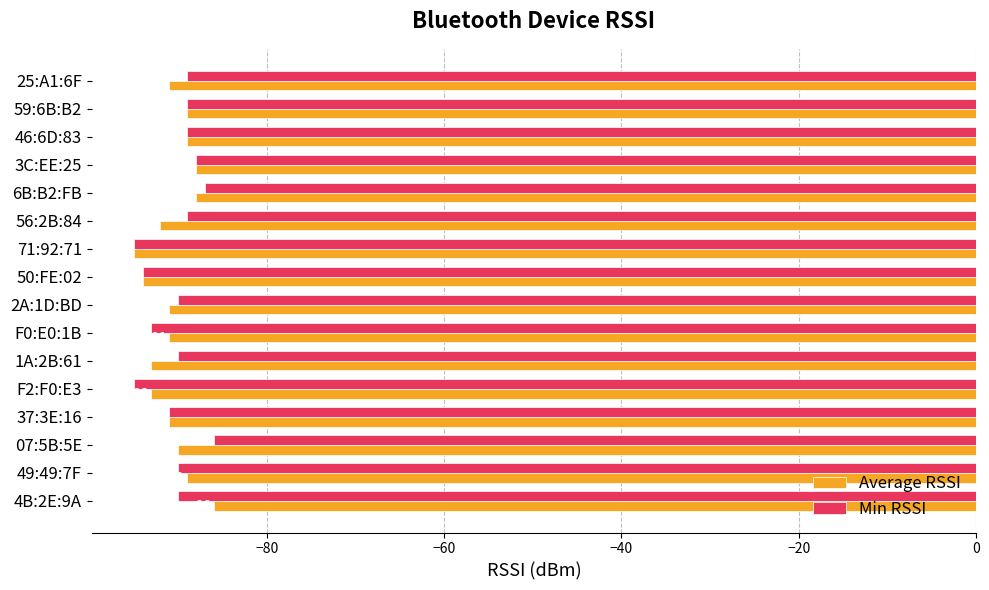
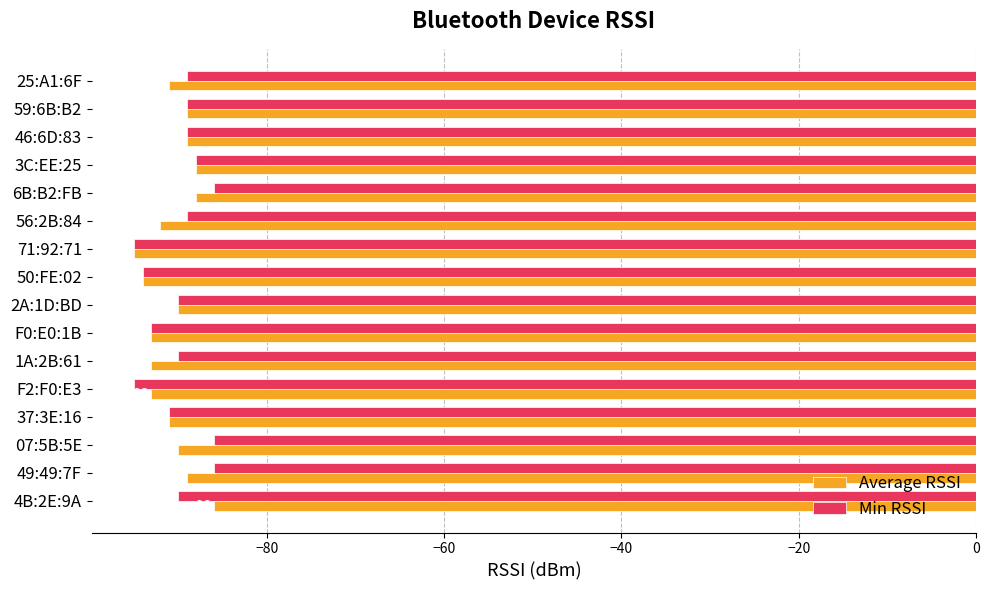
Min RSSI, 6B:B2:FB: -87 -> -86
Average RSSI, 2A:1D:BD: -91 -> -90
Average RSSI, F0:E0:1B: -91 -> -93
Min RSSI, 49:49:7F: -90 -> -86
